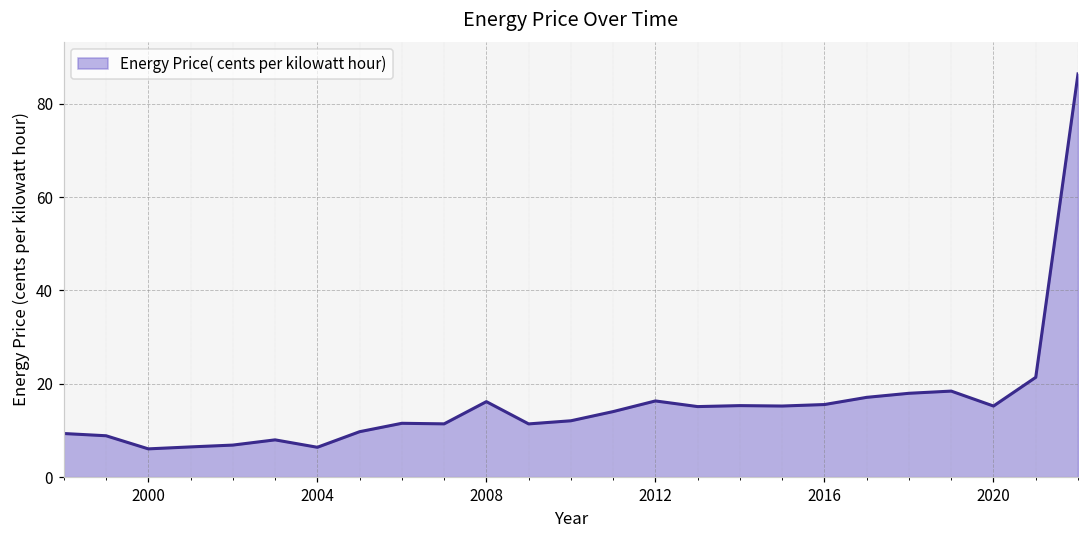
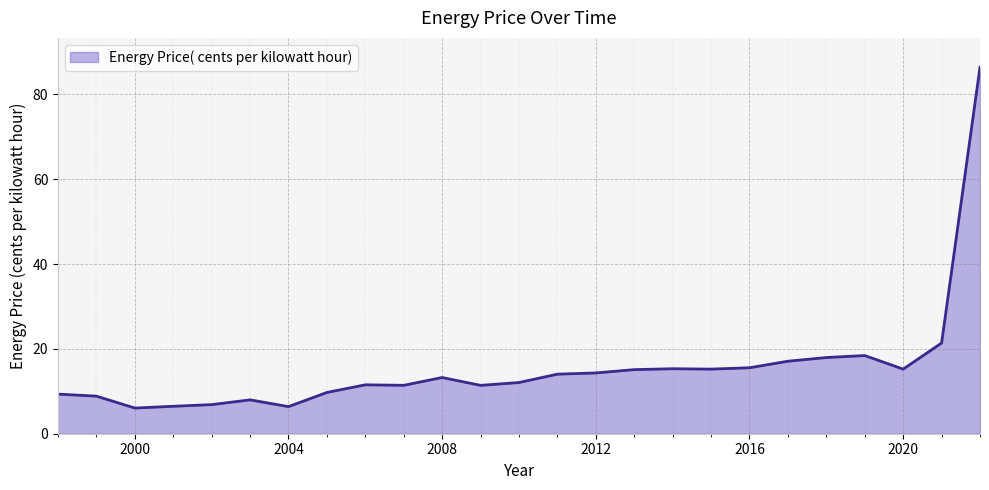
2008: 16 -> 13
2012: 16 -> 14
